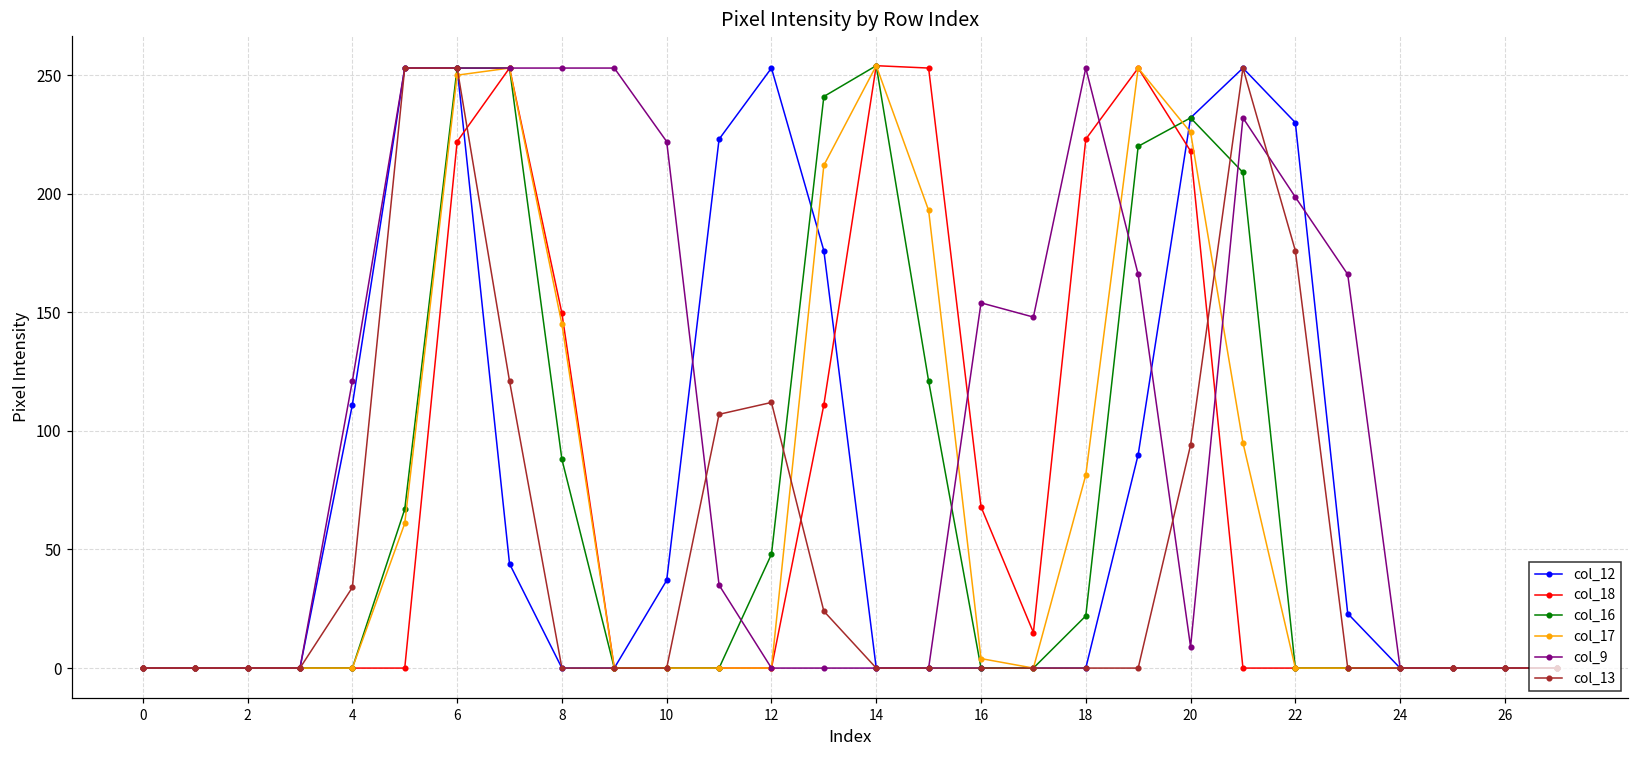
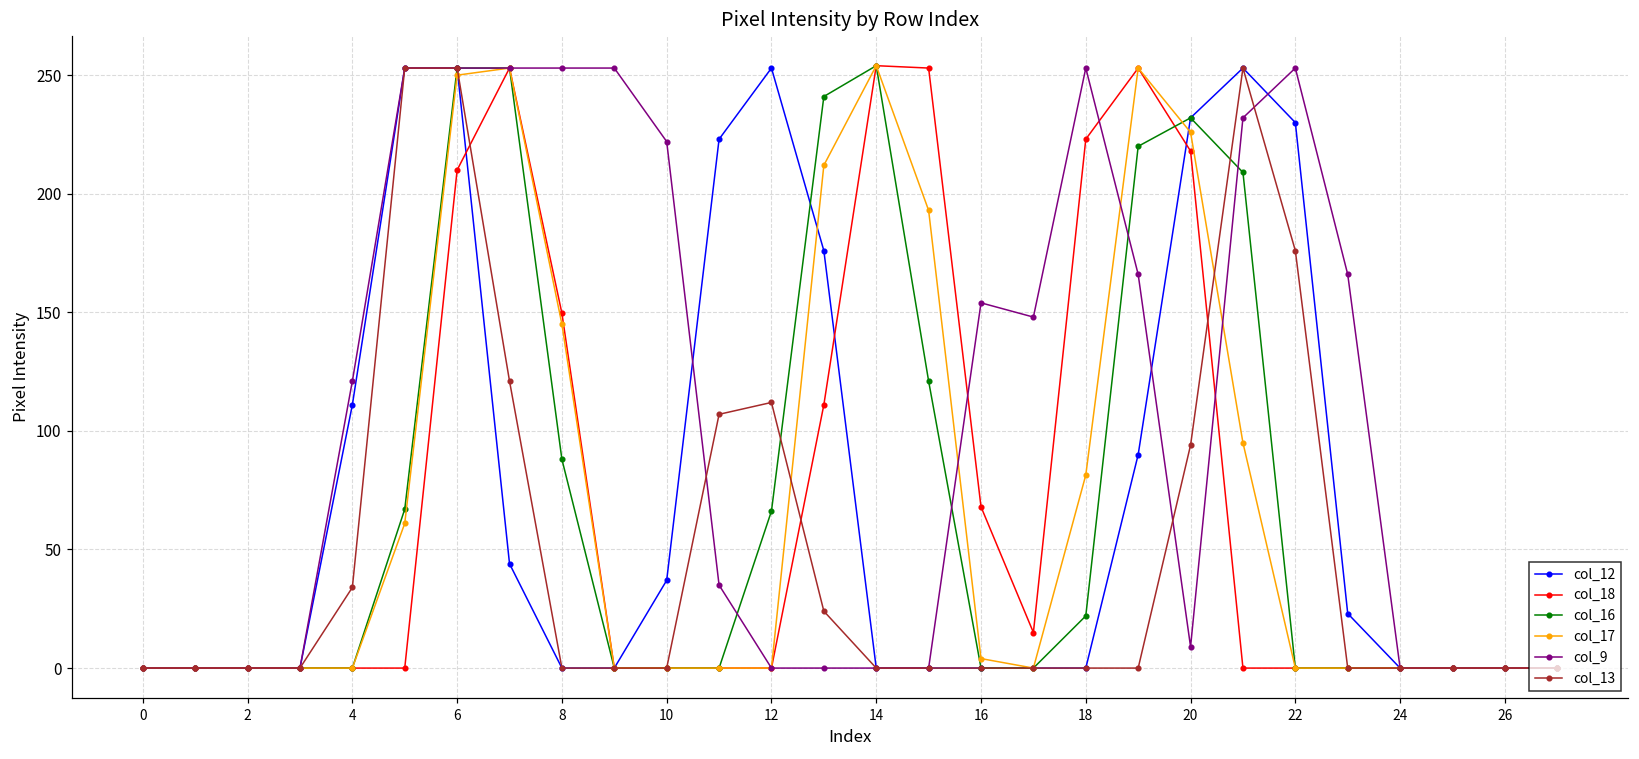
col_18, 6: 222 -> 210
col_16, 12: 48 -> 66
col_9, 22: 199 -> 253
